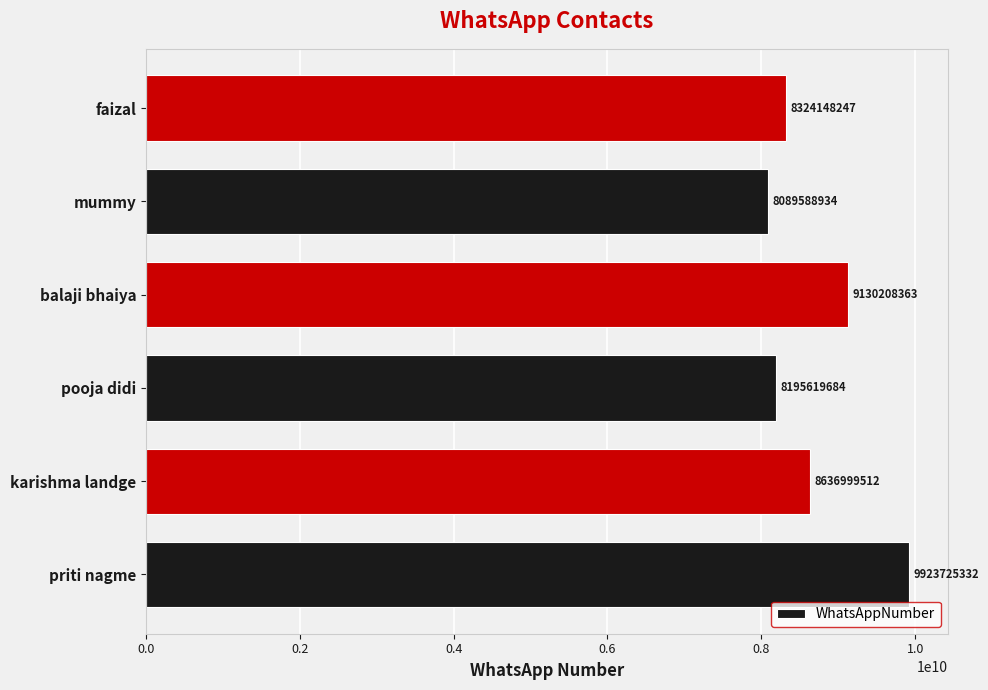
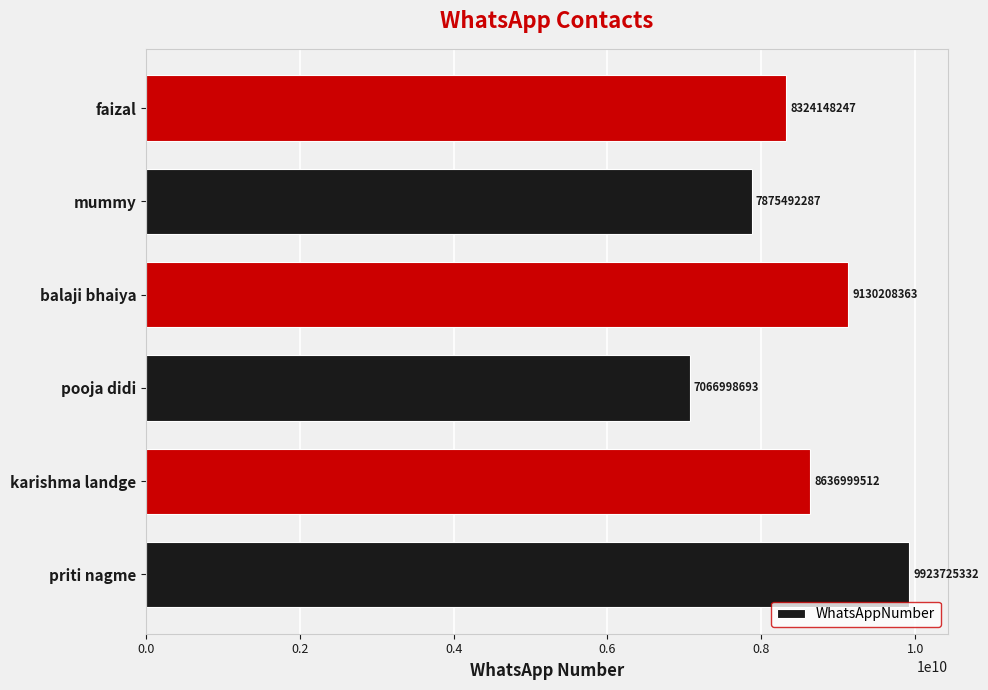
mummy: 8089588934 -> 7875492287
pooja didi: 8195619684 -> 7066998693
